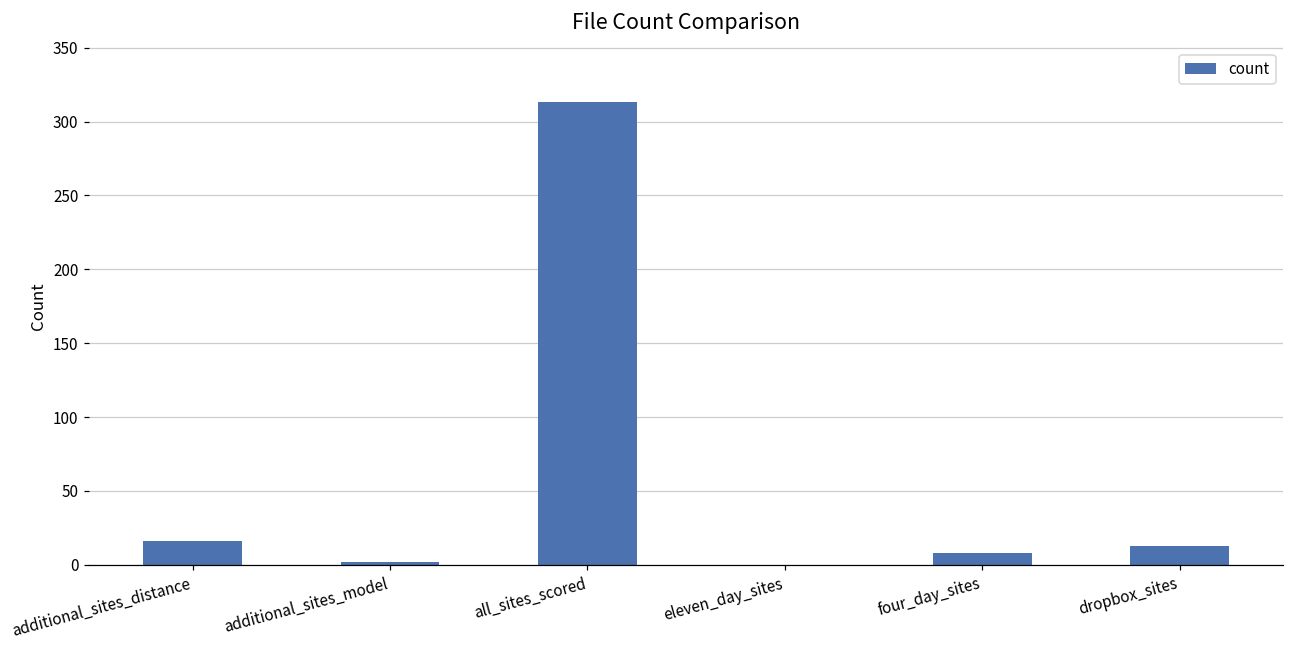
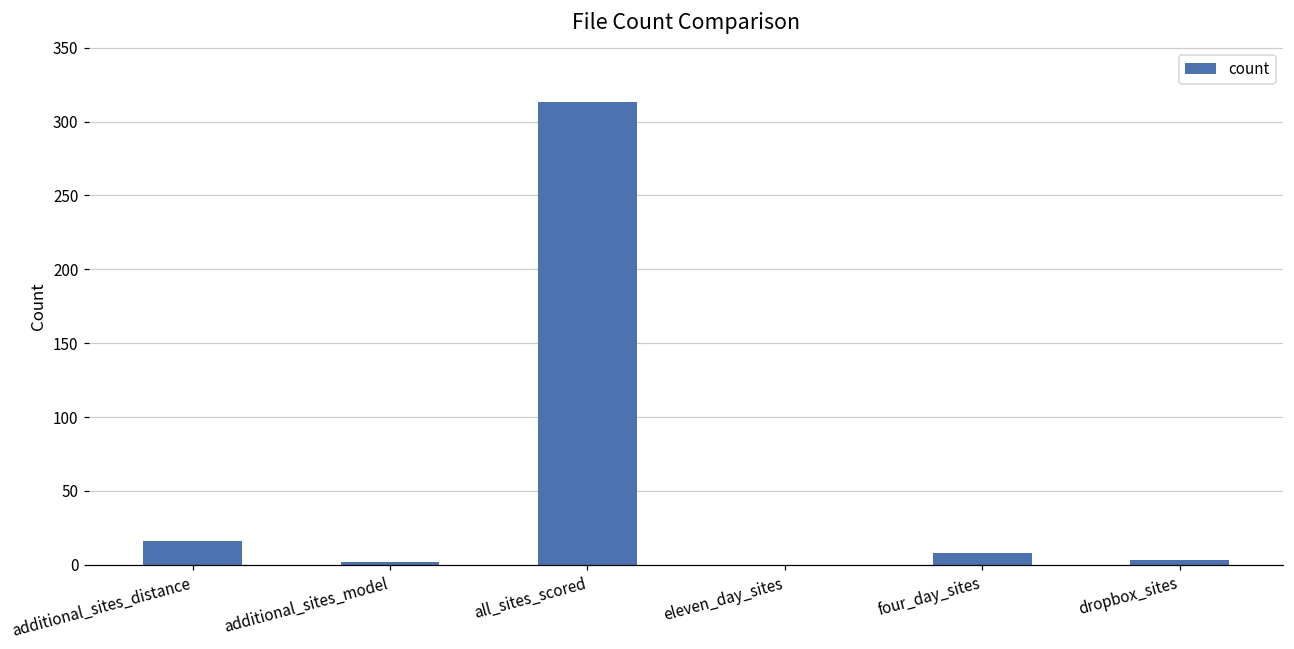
dropbox_sites: 13 -> 3
